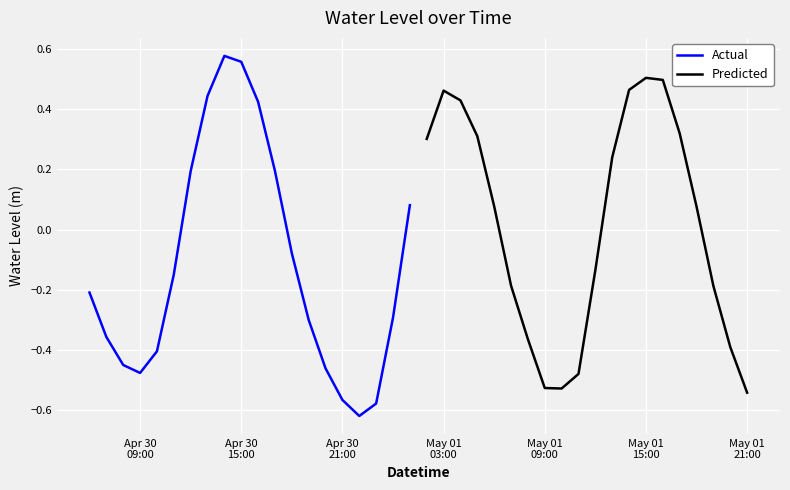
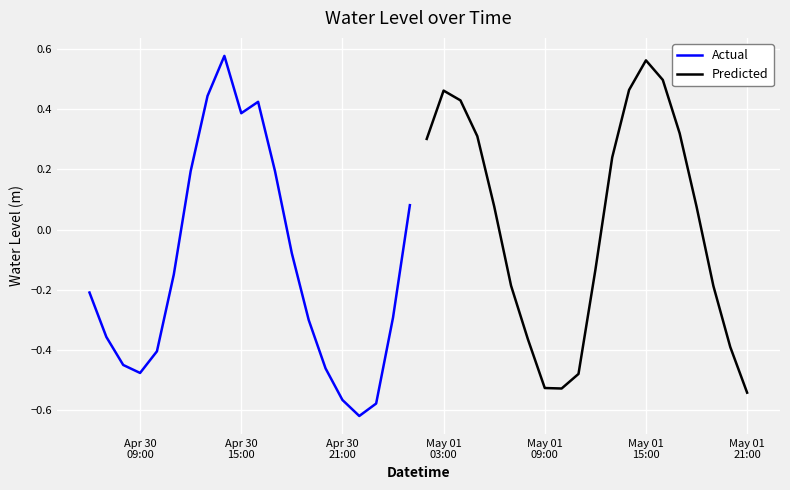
Actual, Apr 30 15:00: 0.56 -> 0.39
Predicted, May 01 15:00: 0.50 -> 0.56
